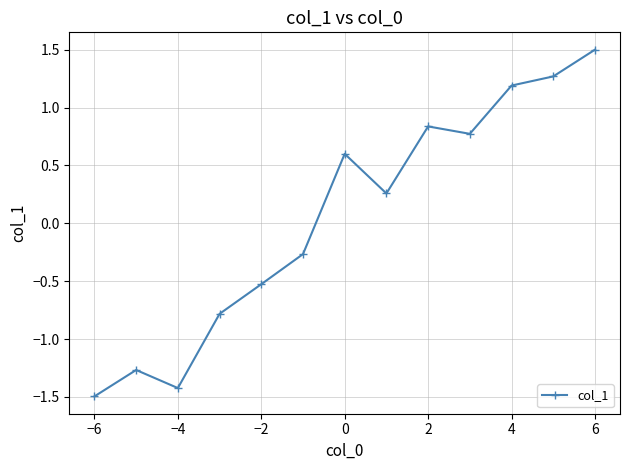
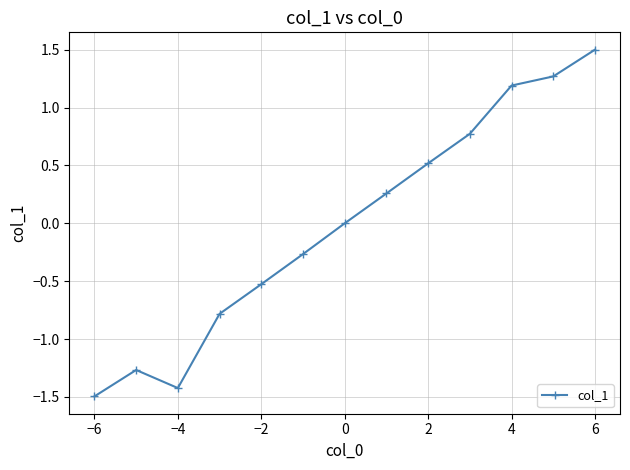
0: 0.6 -> 0.0
2: 0.84 -> 0.52
